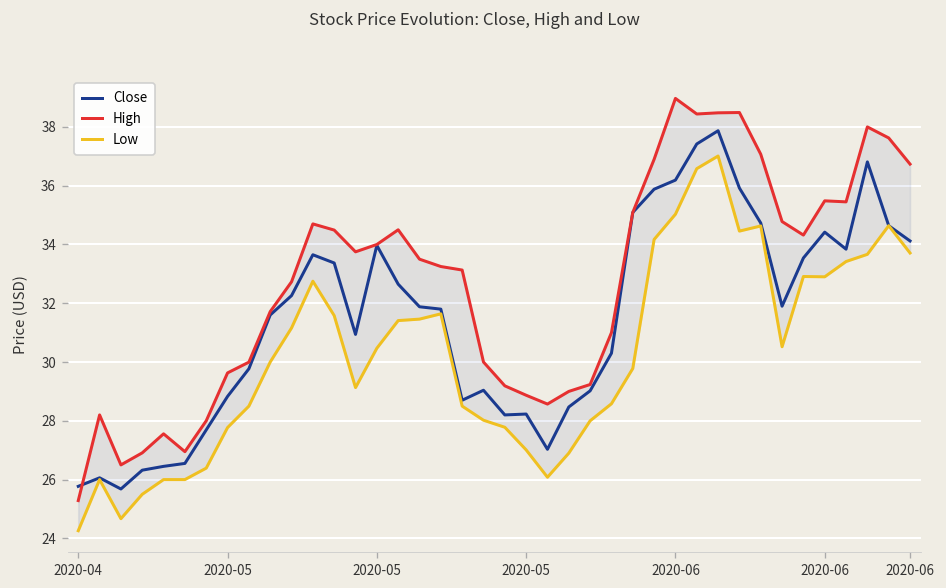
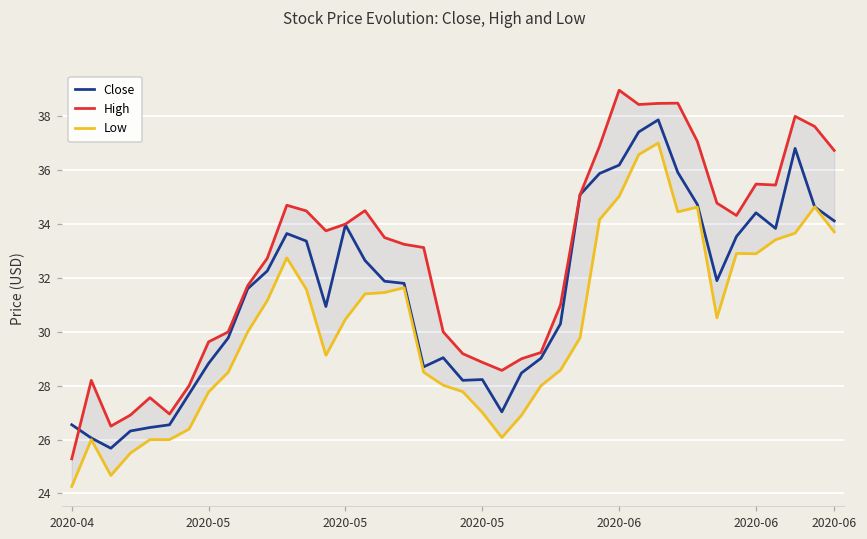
Close, 2020-04: 25.8 -> 26.6
